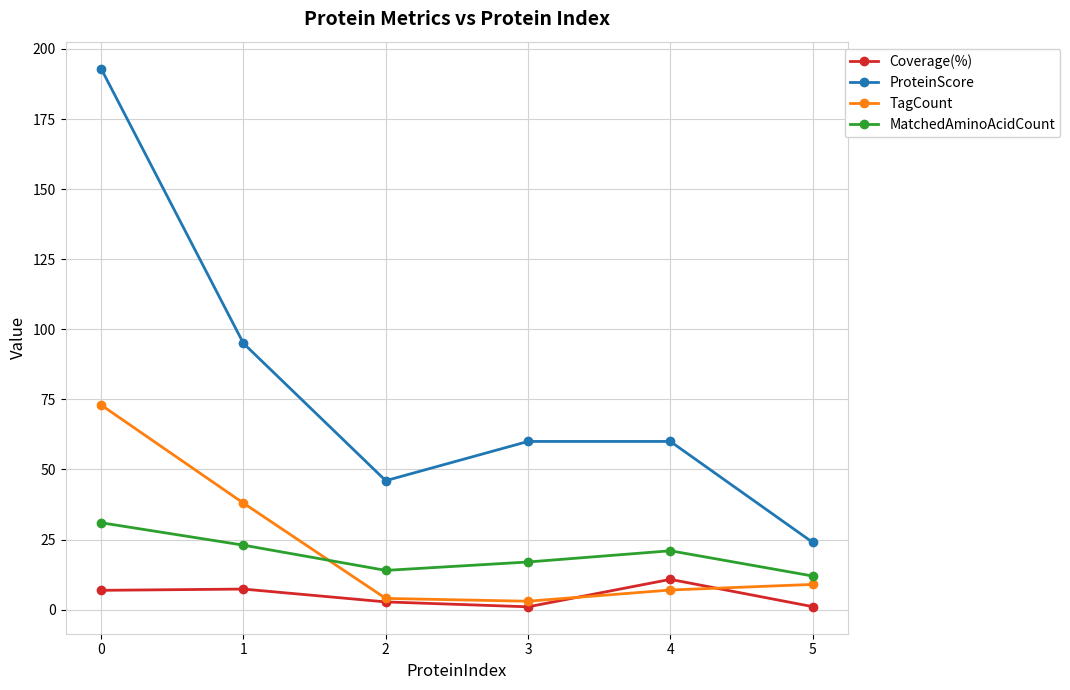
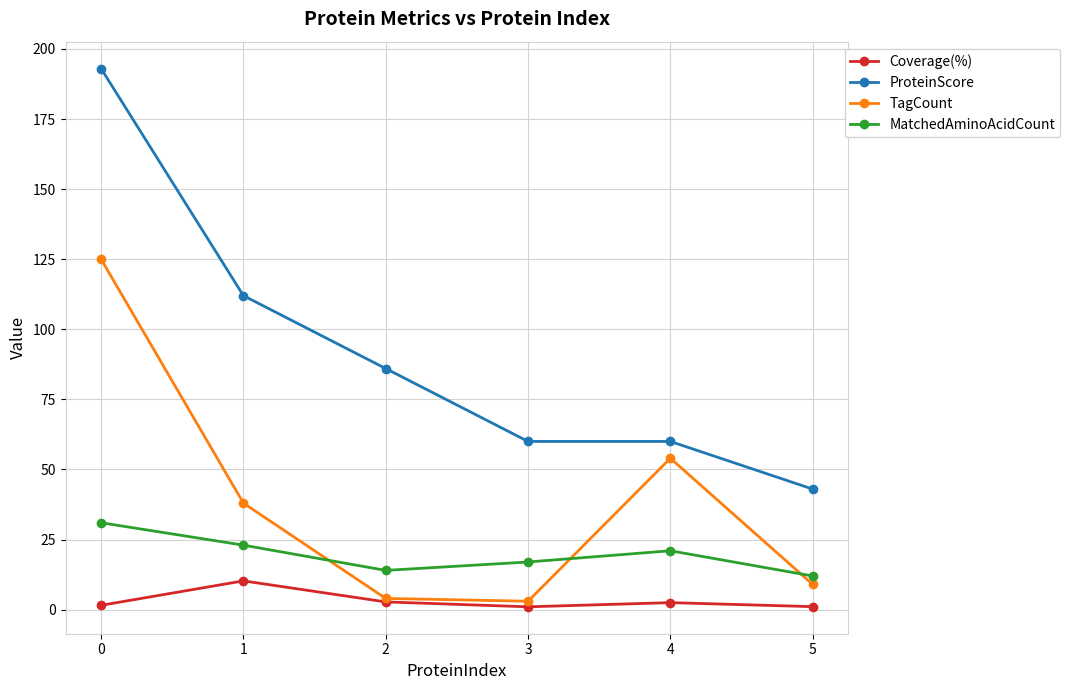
Coverage(%), 0: 7 -> 2
TagCount, 0: 73 -> 125
Coverage(%), 1: 7 -> 10
ProteinScore, 1: 95 -> 112
ProteinScore, 2: 46 -> 86
Coverage(%), 4: 11 -> 3
TagCount, 4: 7 -> 54
ProteinScore, 5: 24 -> 43
